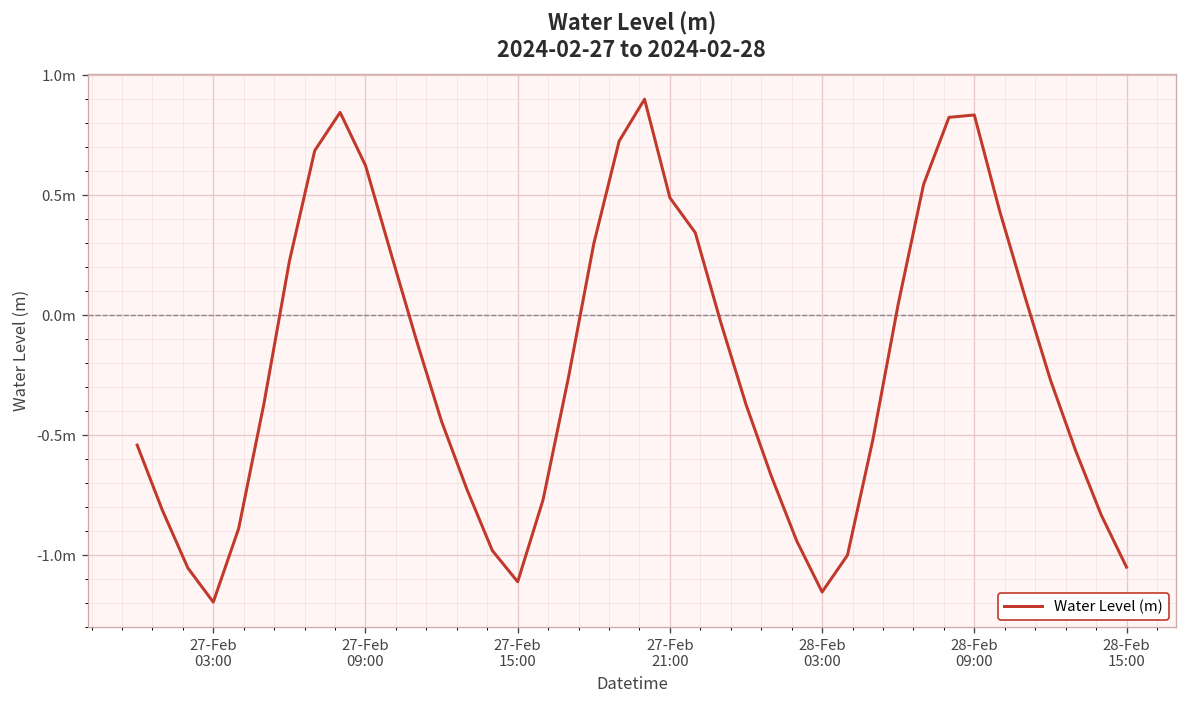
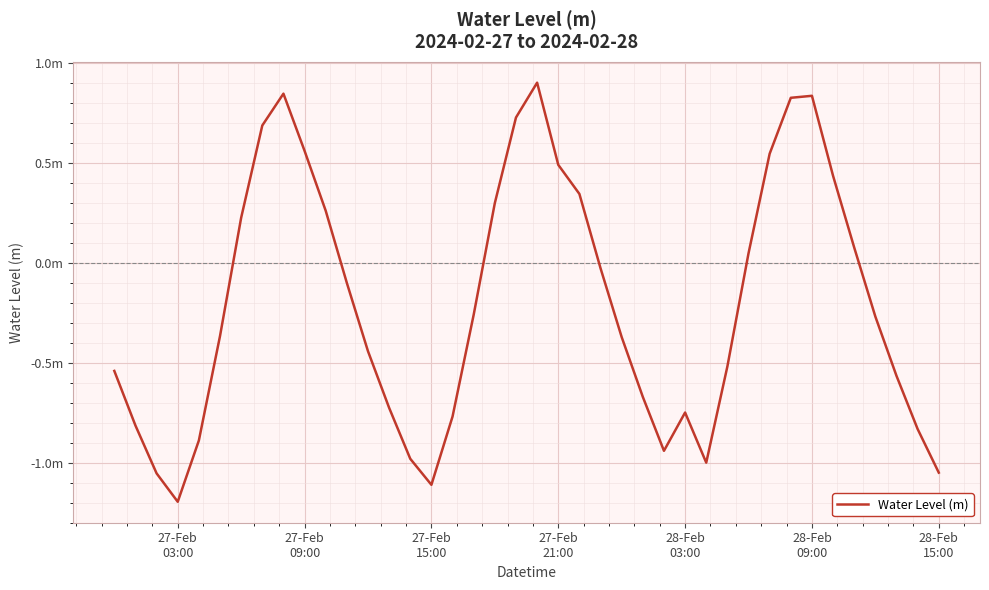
27-Feb 09:00: 0.62m -> 0.56m
28-Feb 03:00: -1.15m -> -0.75m
